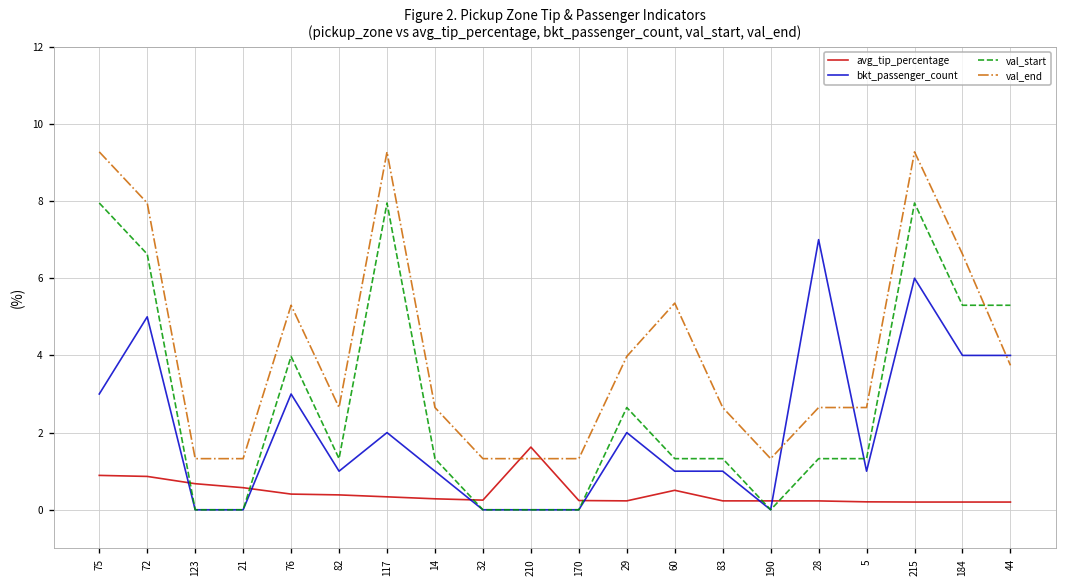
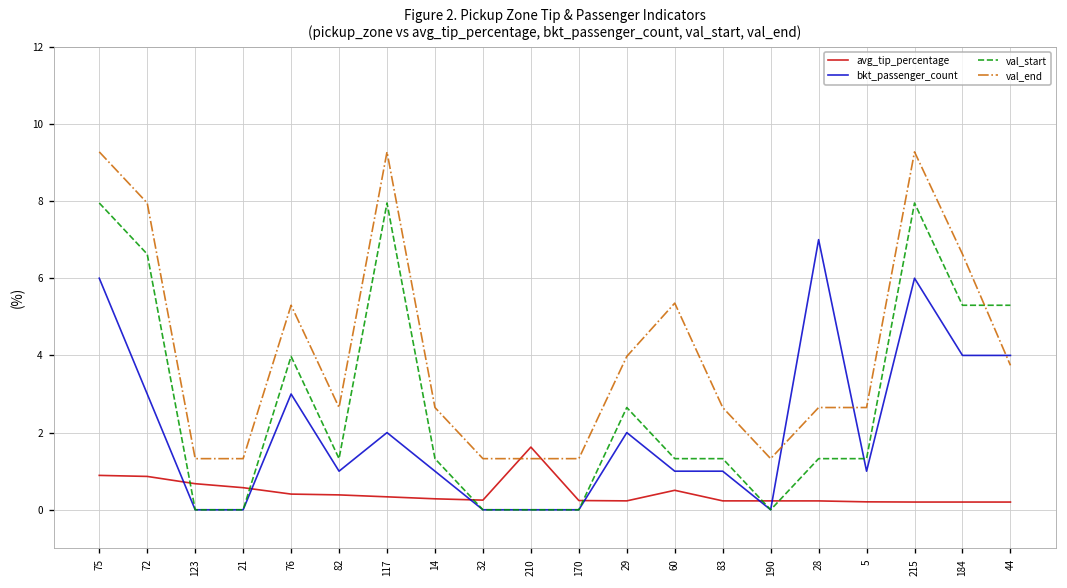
bkt_passenger_count, 75: 3 -> 6
bkt_passenger_count, 72: 5 -> 3
